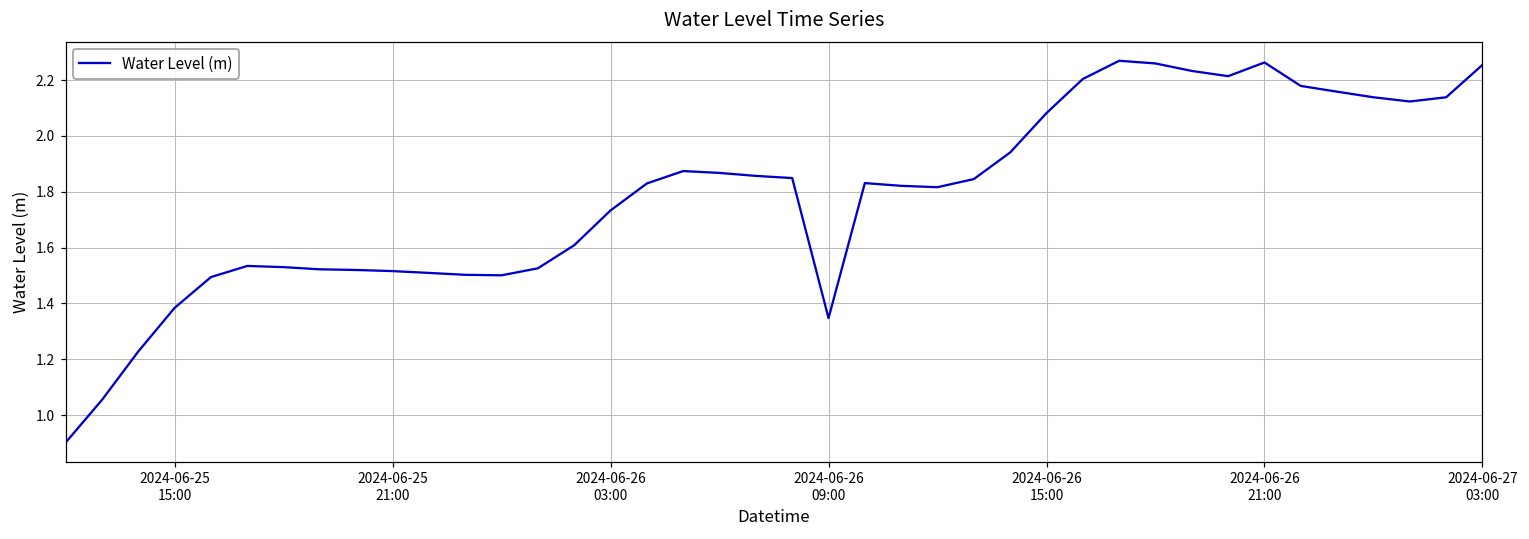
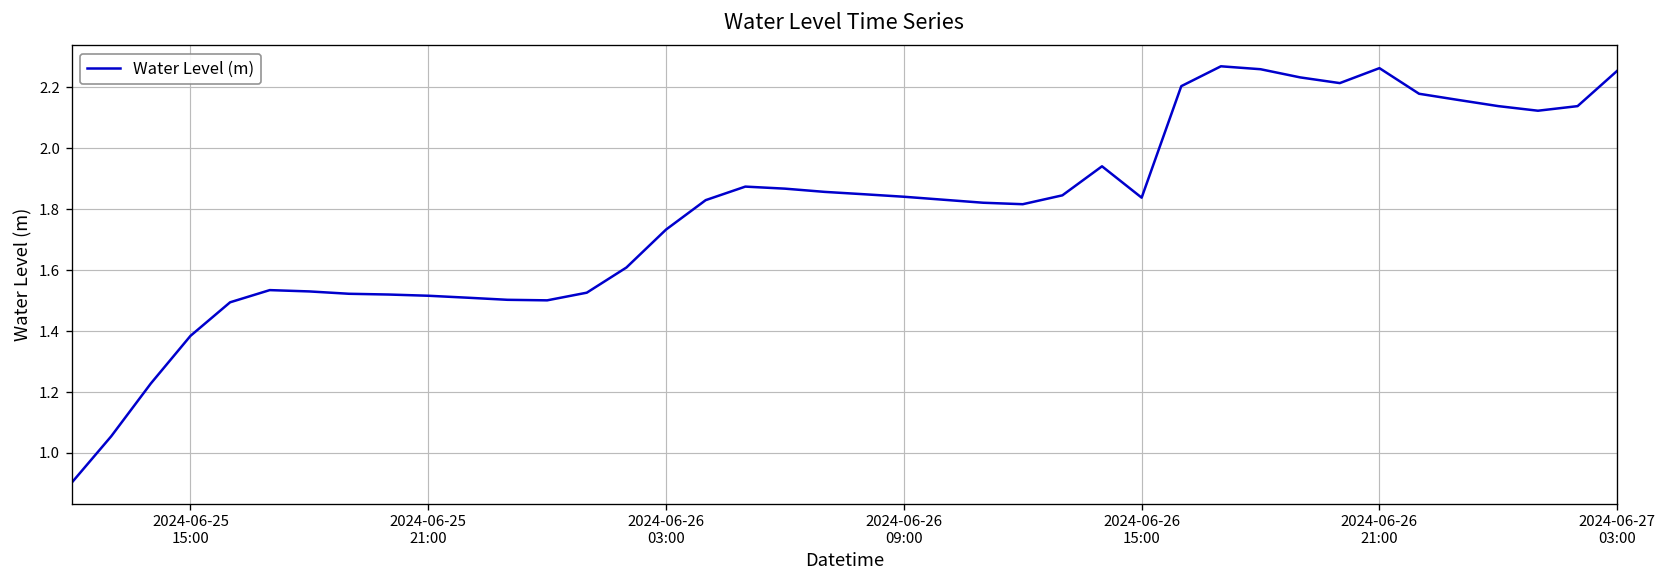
2024-06-26 09:00: 1.35 -> 1.84
2024-06-26 15:00: 2.08 -> 1.84
